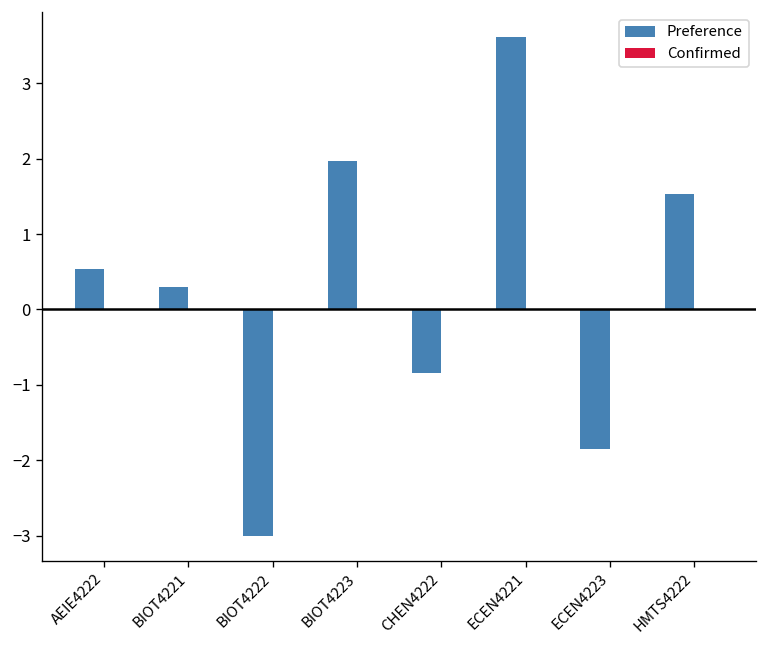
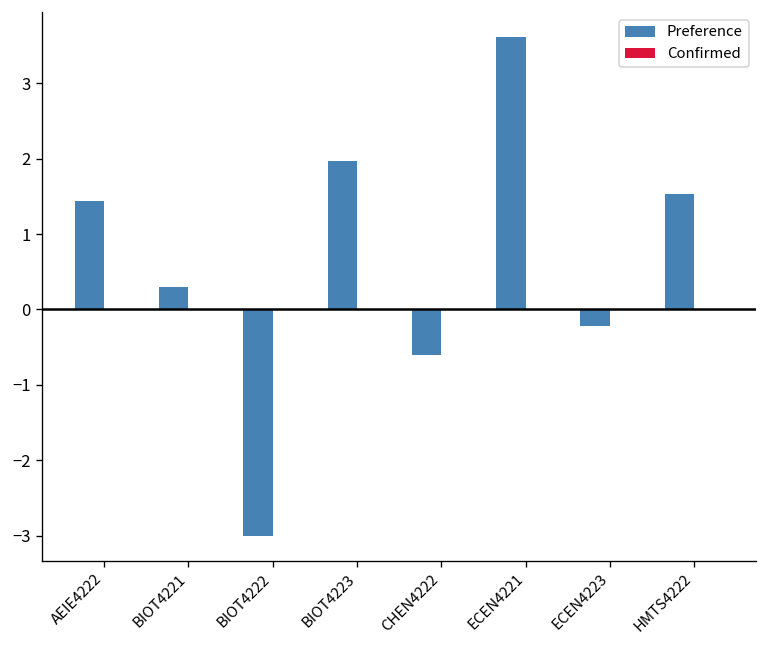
Preference, AEIE4222: 0.5 -> 1.4
Preference, CHEN4222: -0.8 -> -0.6
Preference, ECEN4223: -1.8 -> -0.2
